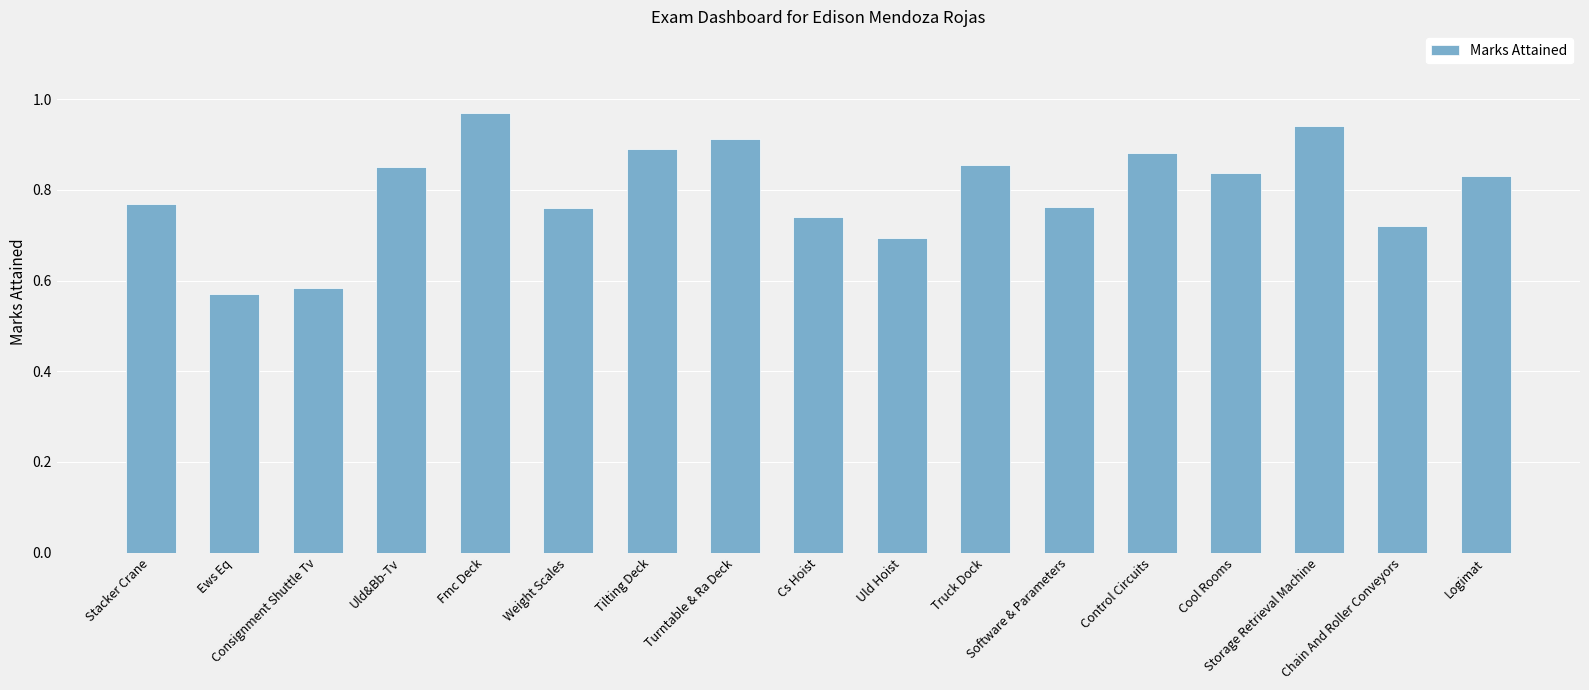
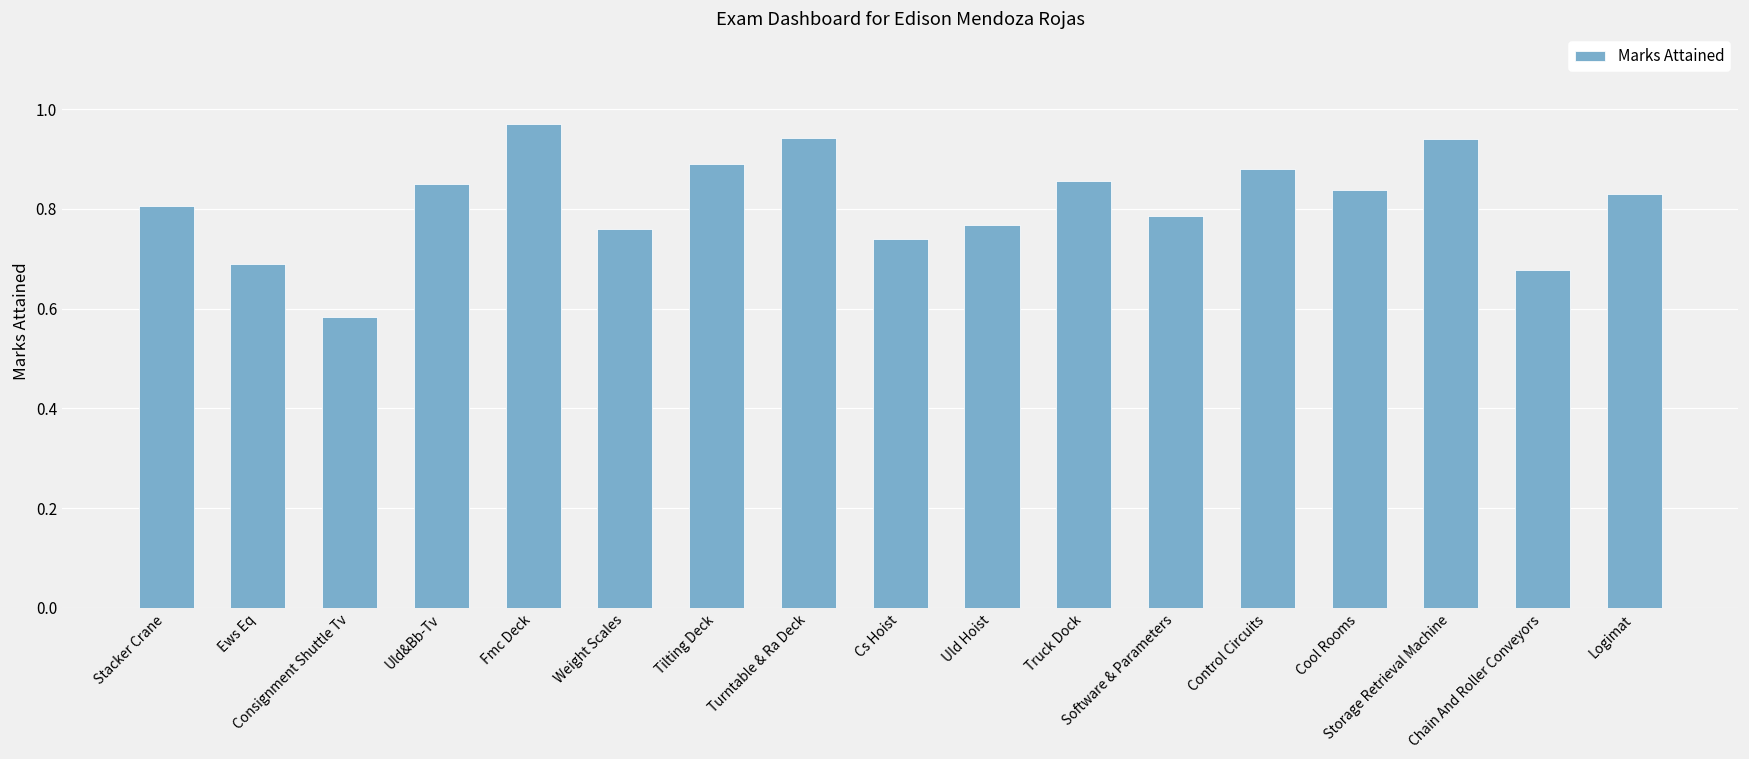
Stacker Crane: 0.77 -> 0.81
Ews Eq: 0.57 -> 0.69
Turntable & Ra Deck: 0.91 -> 0.94
Uld Hoist: 0.69 -> 0.77
Software & Parameters: 0.76 -> 0.79
Chain And Roller Conveyors: 0.72 -> 0.68
